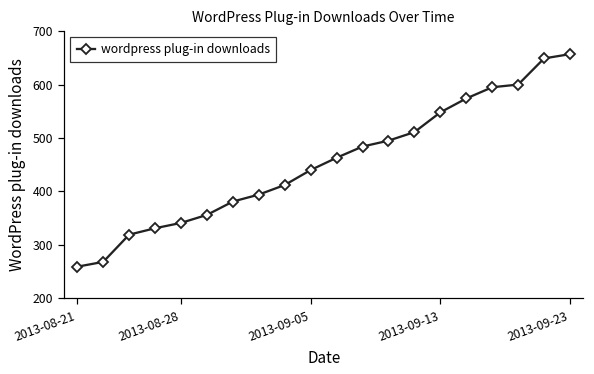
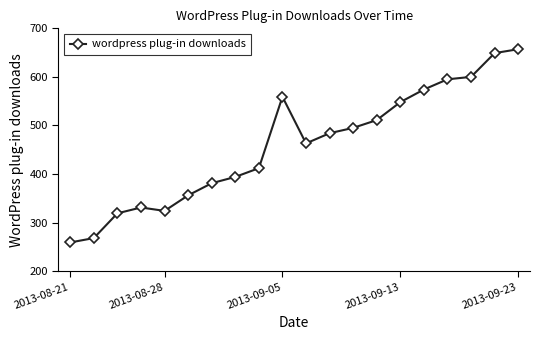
2013-08-28: 340 -> 320
2013-09-05: 440 -> 560
